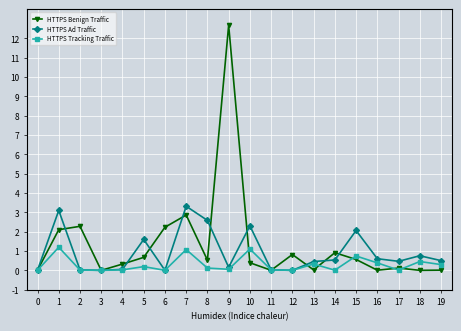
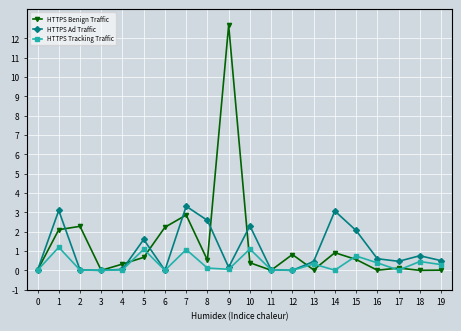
HTTPS Tracking Traffic, 5: 0.2 -> 1.1
HTTPS Ad Traffic, 14: 0.5 -> 3.1
